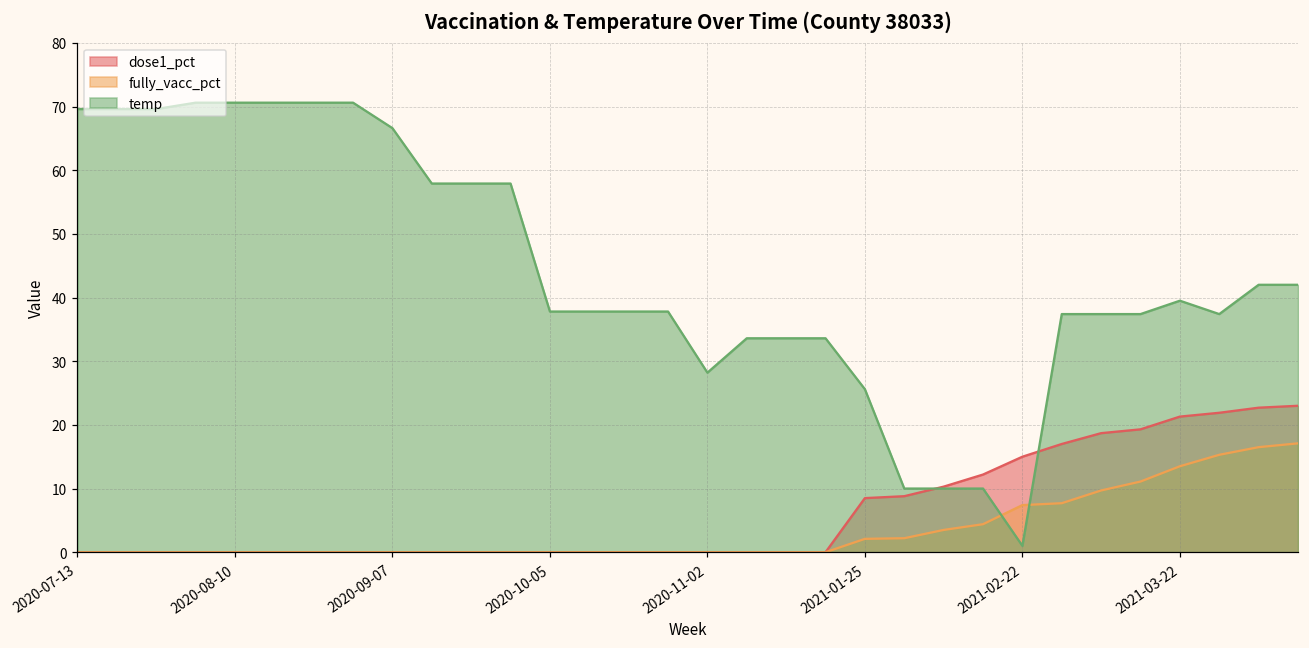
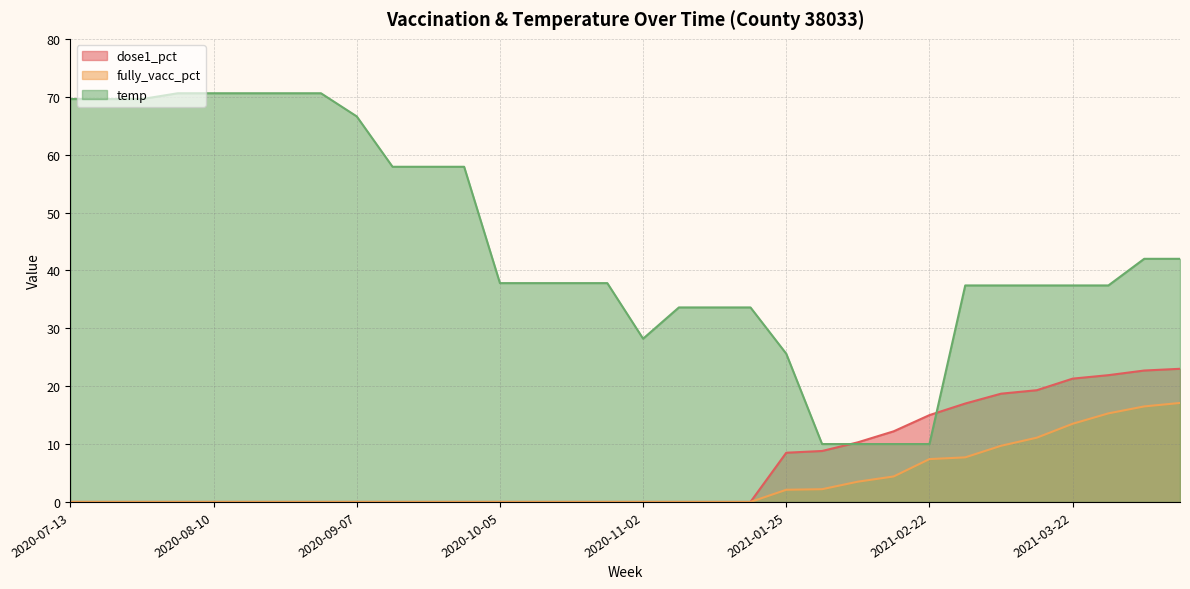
temp, 2021-02-22: 1 -> 10
temp, 2021-03-22: 40 -> 37
